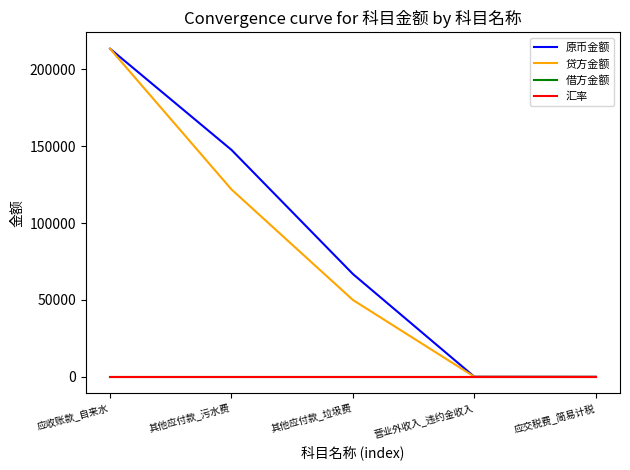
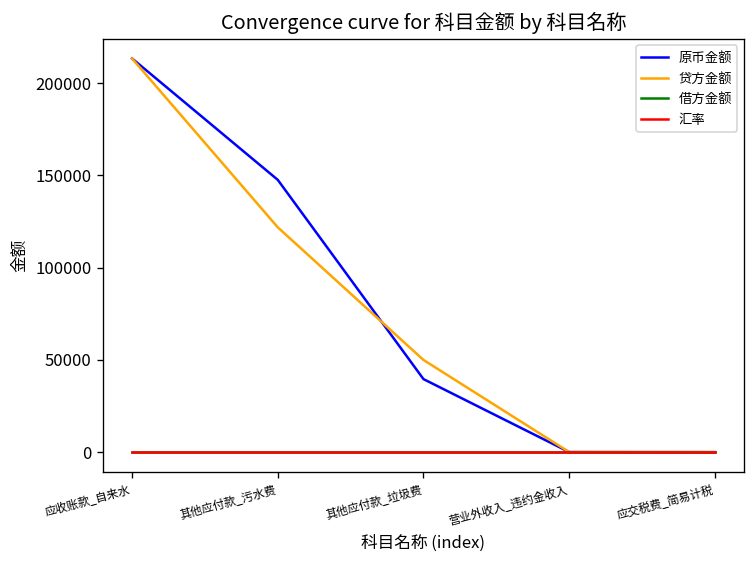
原币金额, 其他应付款_垃圾费: 67000 -> 40000
